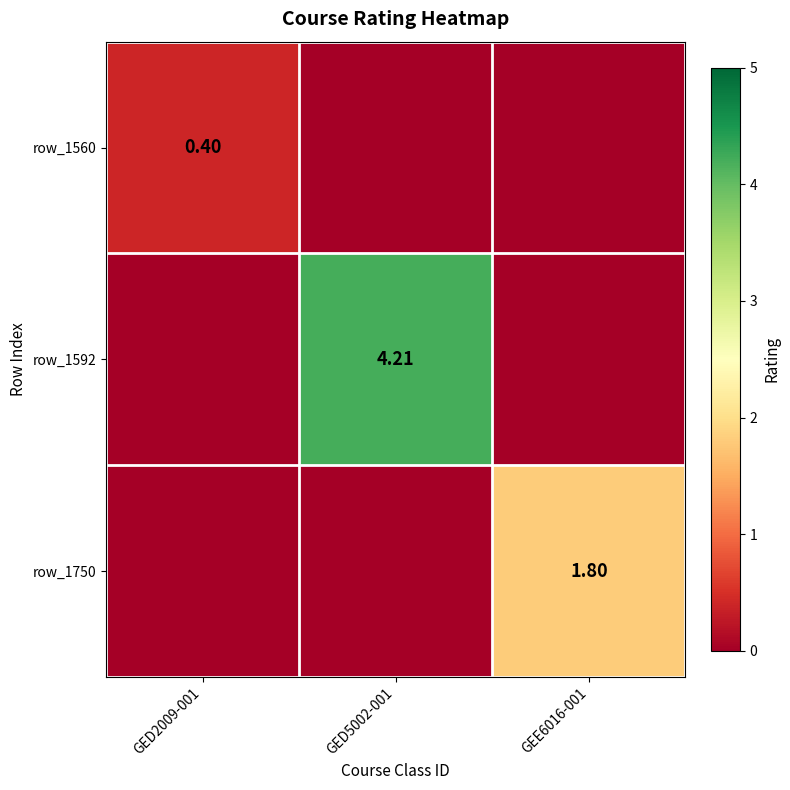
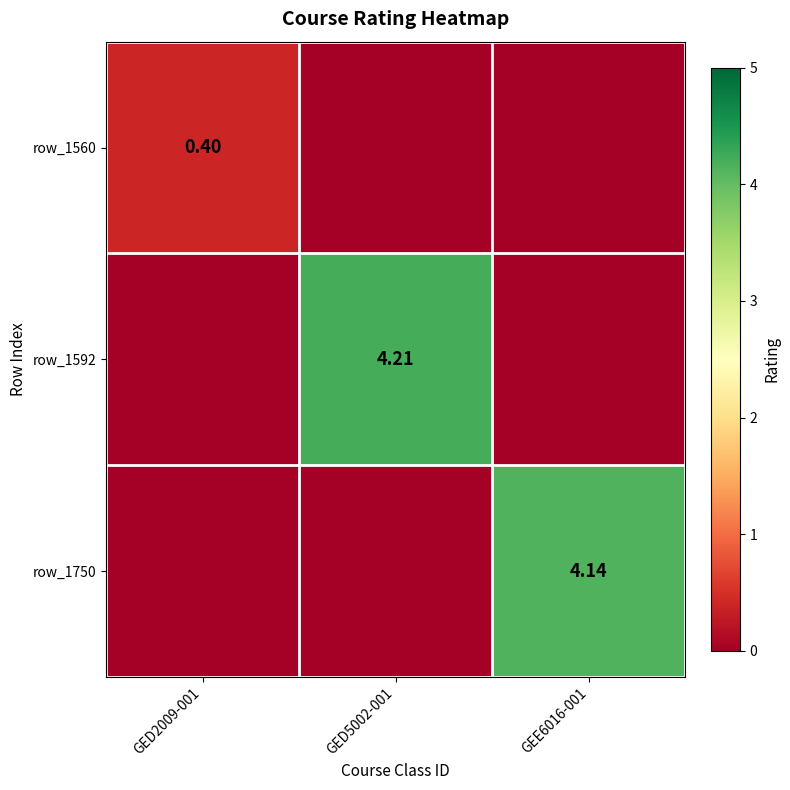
row_1750, GEE6016-001: 1.80 -> 4.14
